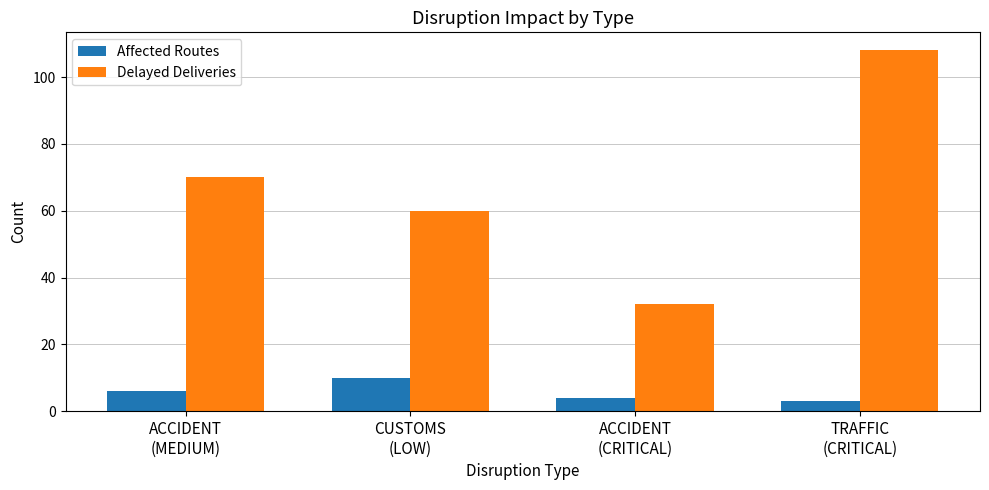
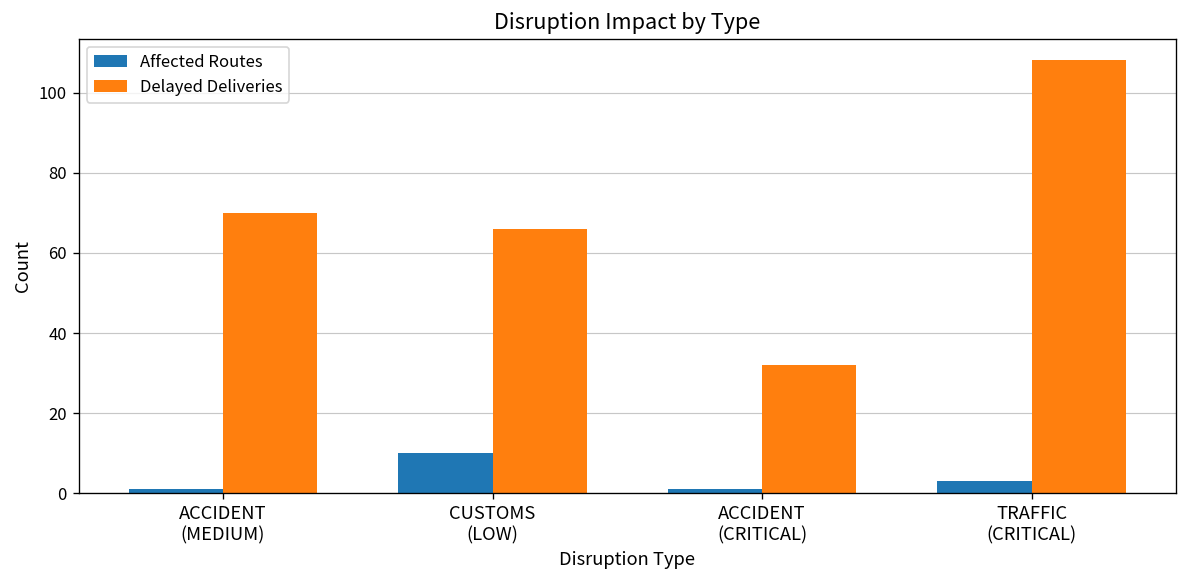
Affected Routes, ACCIDENT (MEDIUM): 6 -> 1
Delayed Deliveries, CUSTOMS (LOW): 60 -> 66
Affected Routes, ACCIDENT (CRITICAL): 4 -> 1
